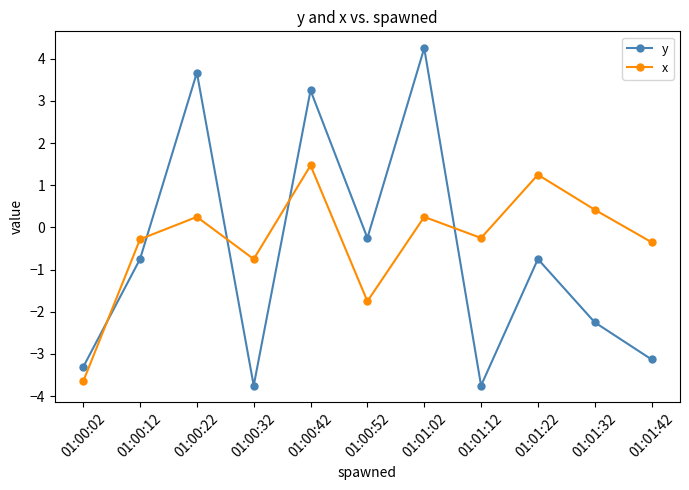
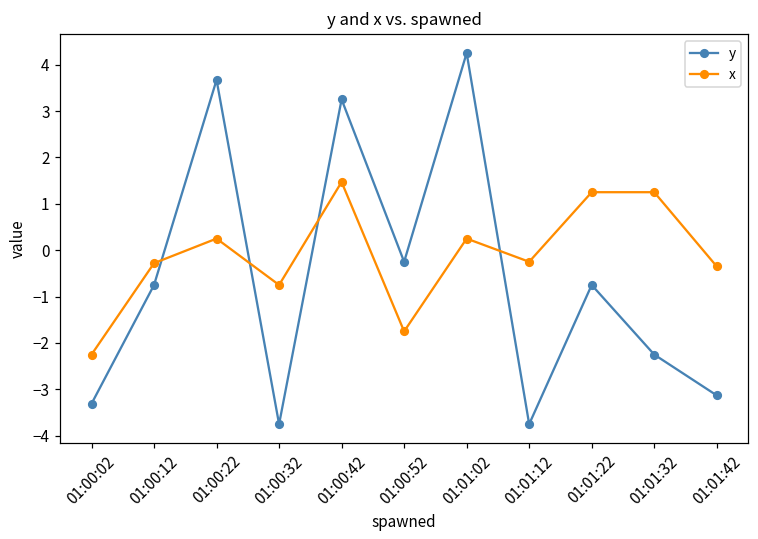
x, 01:00:02: -3.7 -> -2.3
x, 01:01:32: 0.4 -> 1.3
